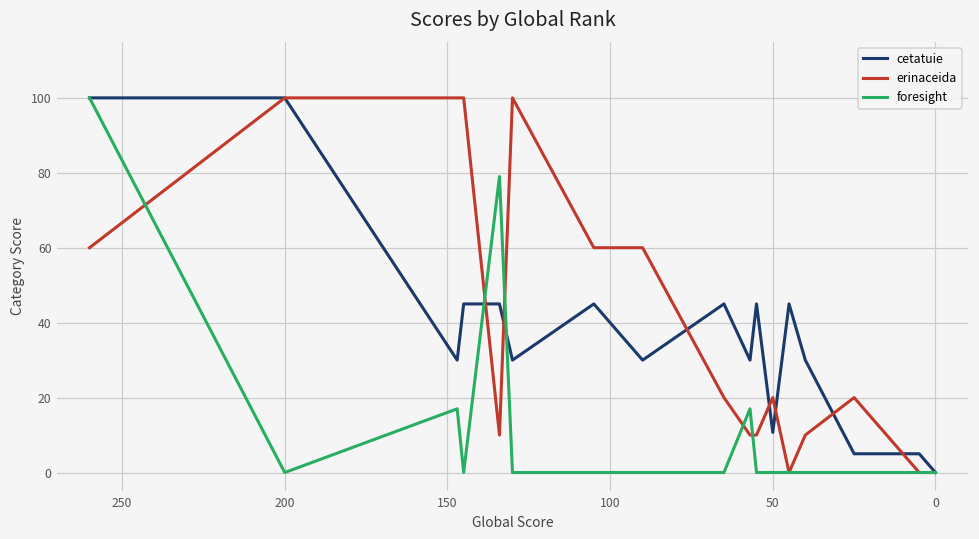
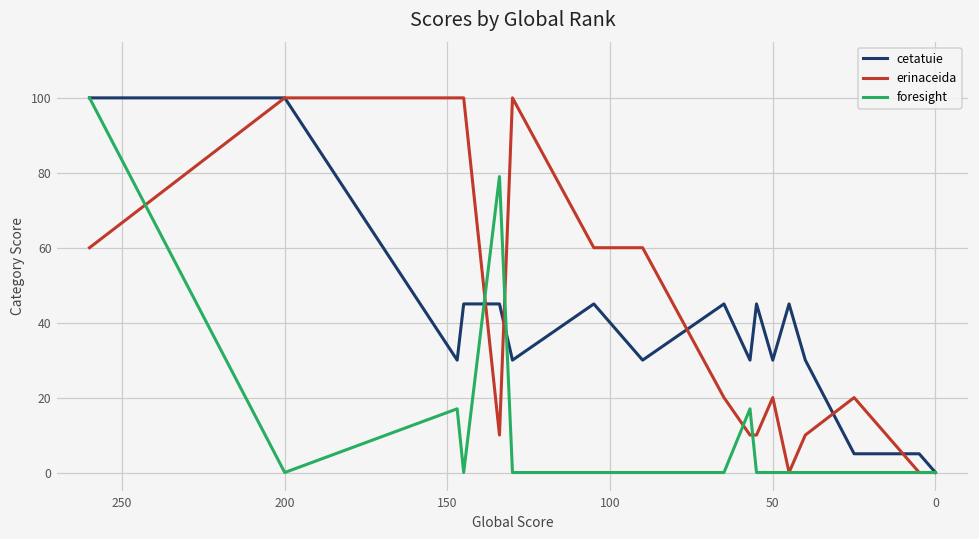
cetatuie, 50: 11 -> 30
